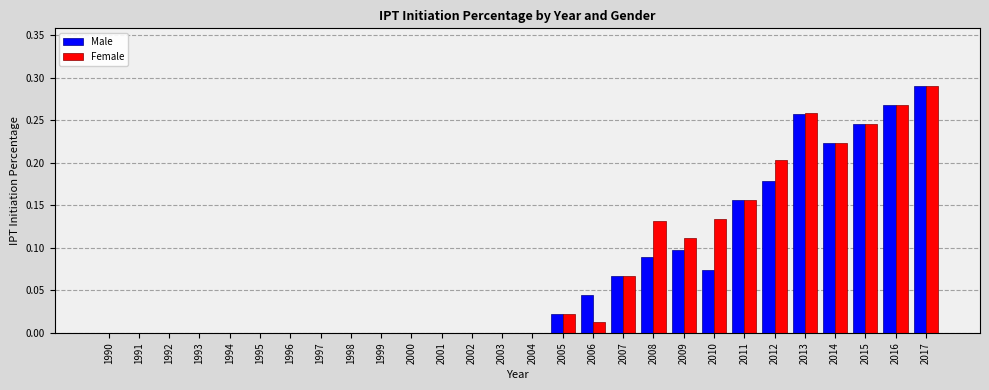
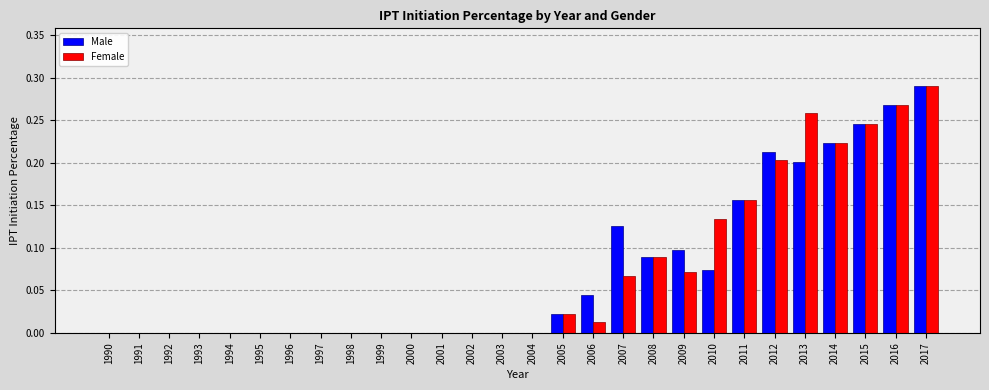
Male, 2007: 0.07 -> 0.13
Female, 2008: 0.13 -> 0.09
Female, 2009: 0.11 -> 0.07
Male, 2012: 0.18 -> 0.21
Male, 2013: 0.26 -> 0.20
